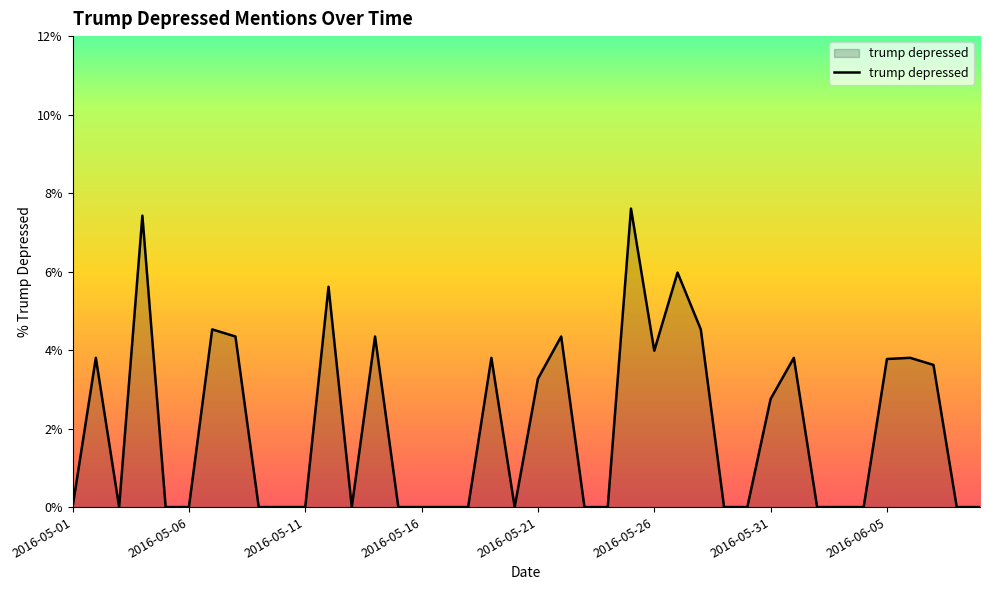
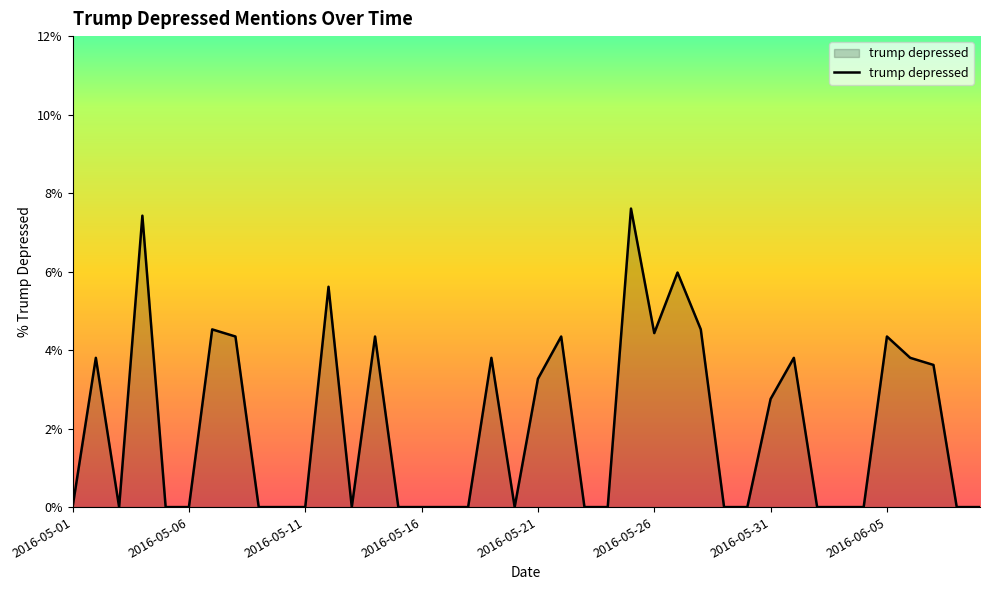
2016-05-26: 4.0% -> 4.4%
2016-06-05: 3.8% -> 4.3%
